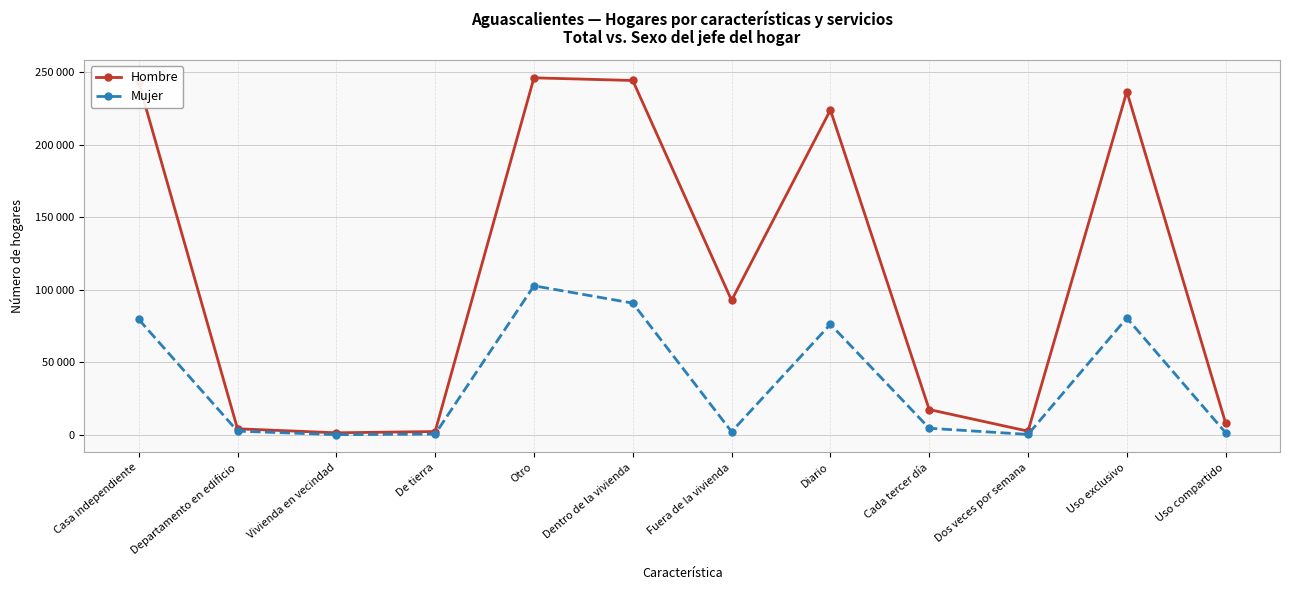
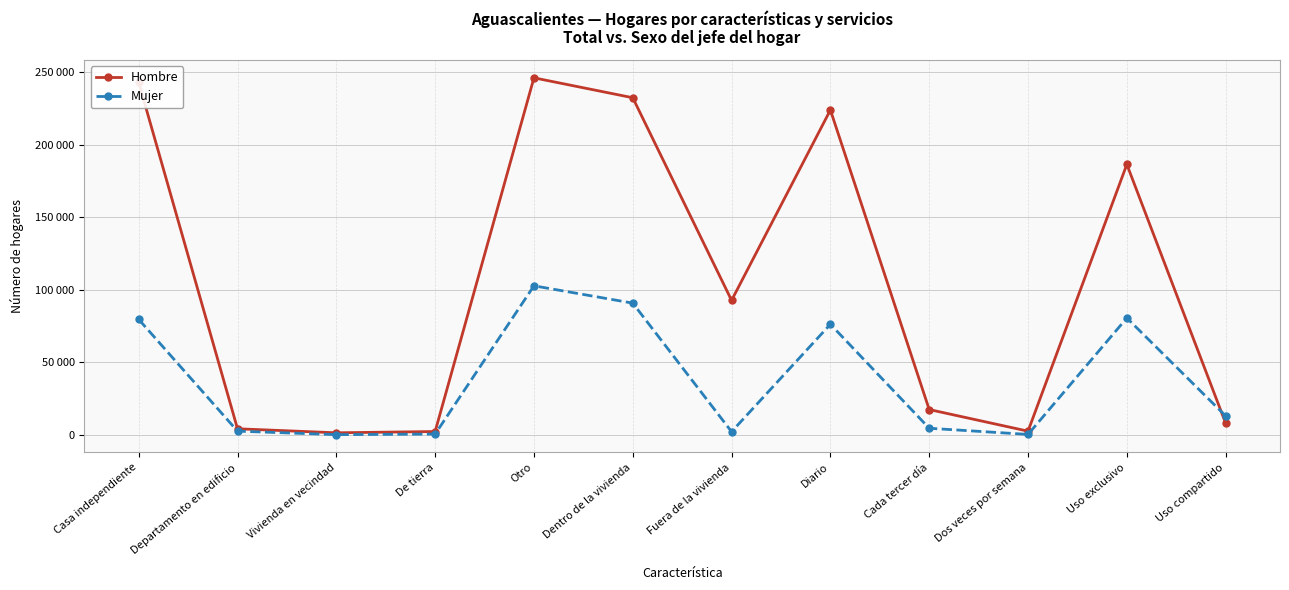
Hombre, Dentro de la vivienda: 244000 -> 232000
Hombre, Uso exclusivo: 237000 -> 186000
Mujer, Uso compartido: 1000 -> 13000
